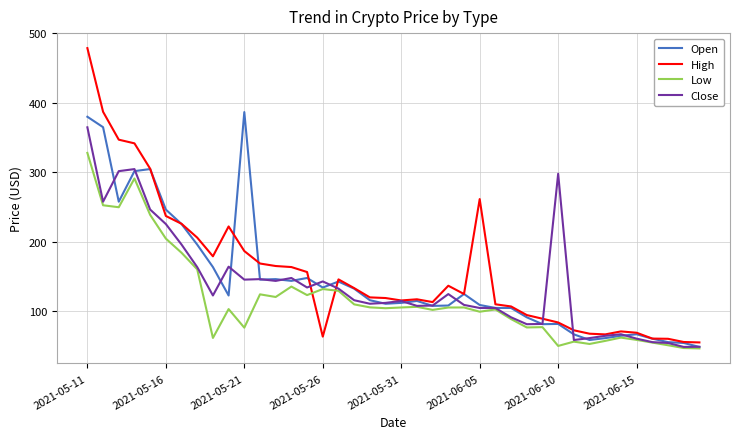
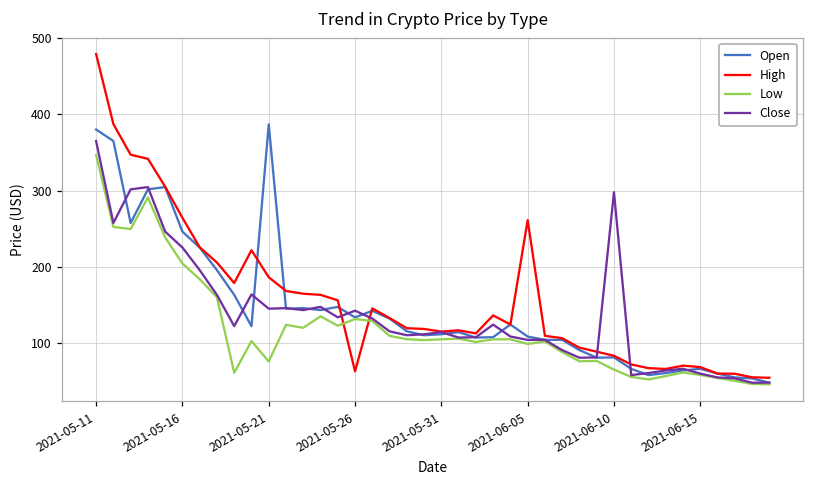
Low, 2021-05-11: 330 -> 350
High, 2021-05-16: 240 -> 260
Low, 2021-06-10: 50 -> 70
